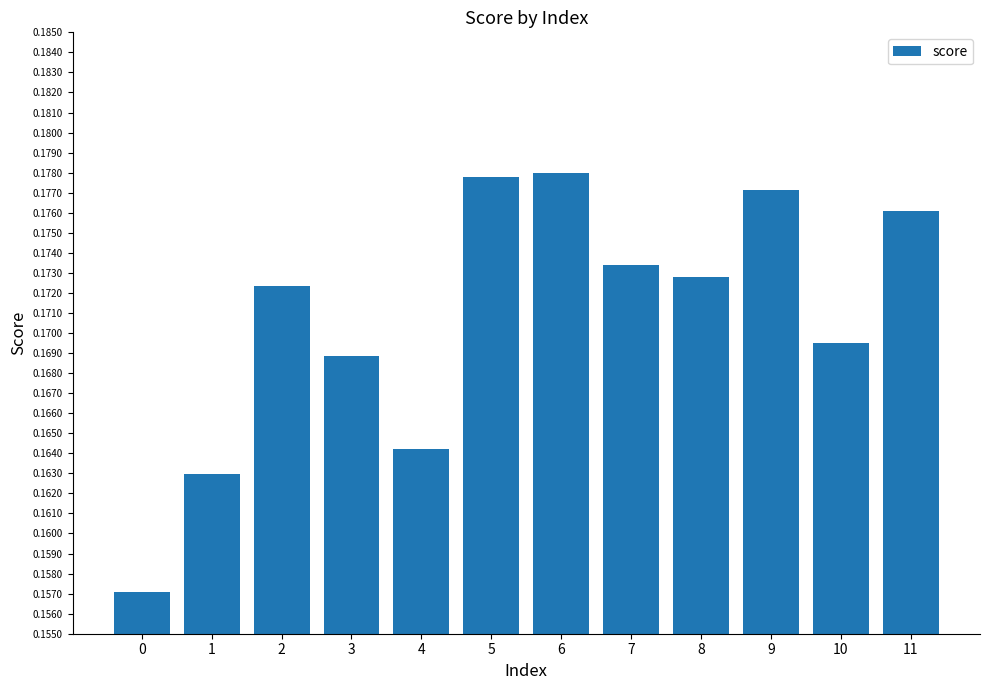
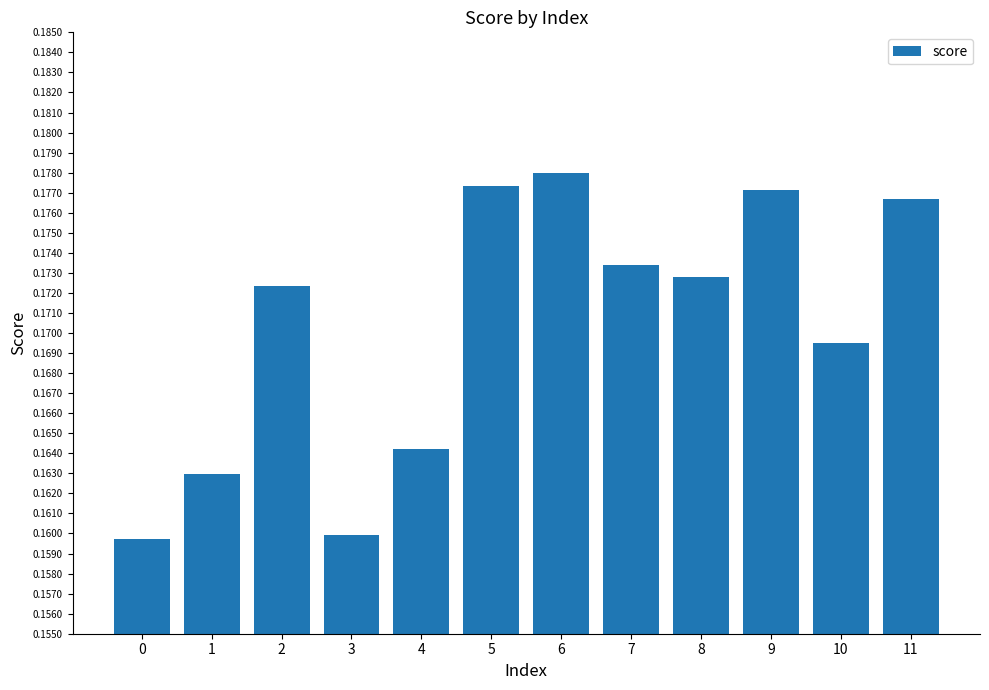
0: 0.1571 -> 0.1597
3: 0.1688 -> 0.1599
5: 0.1778 -> 0.1773
11: 0.1761 -> 0.1767
